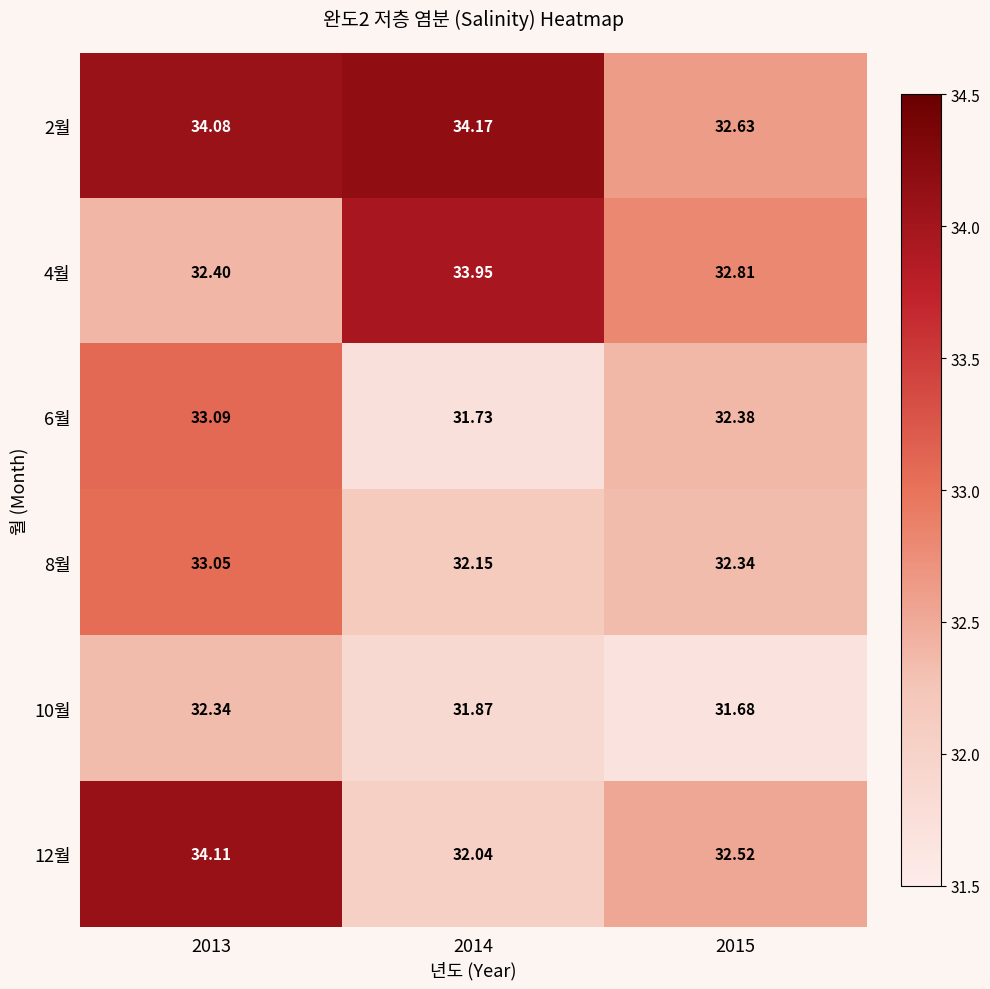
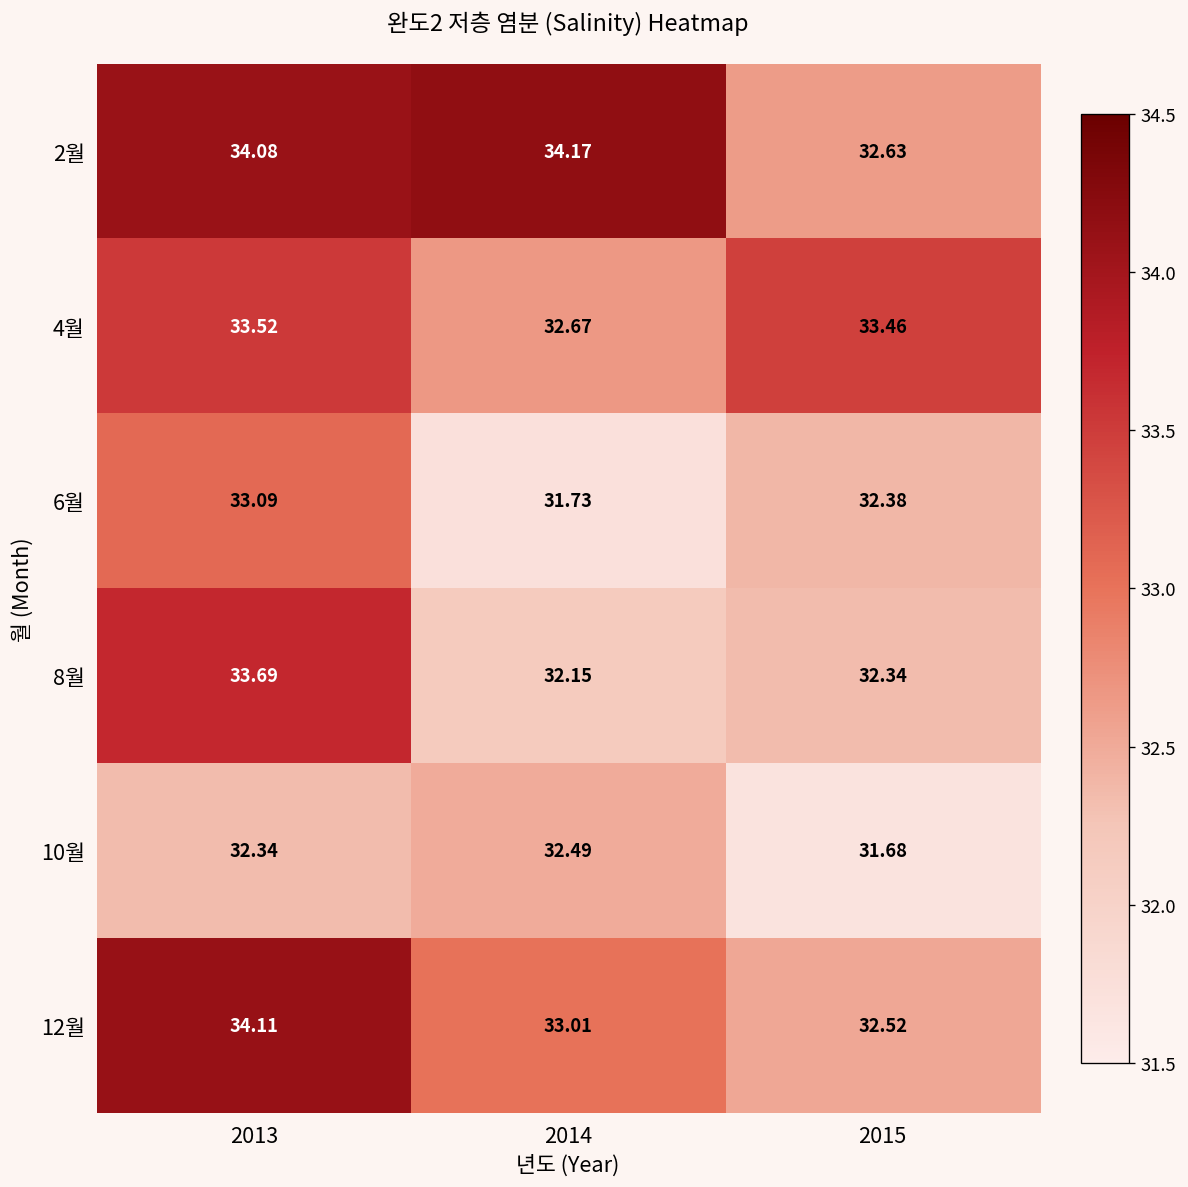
4월, 2013: 32.40 -> 33.52
4월, 2014: 33.95 -> 32.67
4월, 2015: 32.81 -> 33.46
8월, 2013: 33.05 -> 33.69
10월, 2014: 31.87 -> 32.49
12월, 2014: 32.04 -> 33.01
